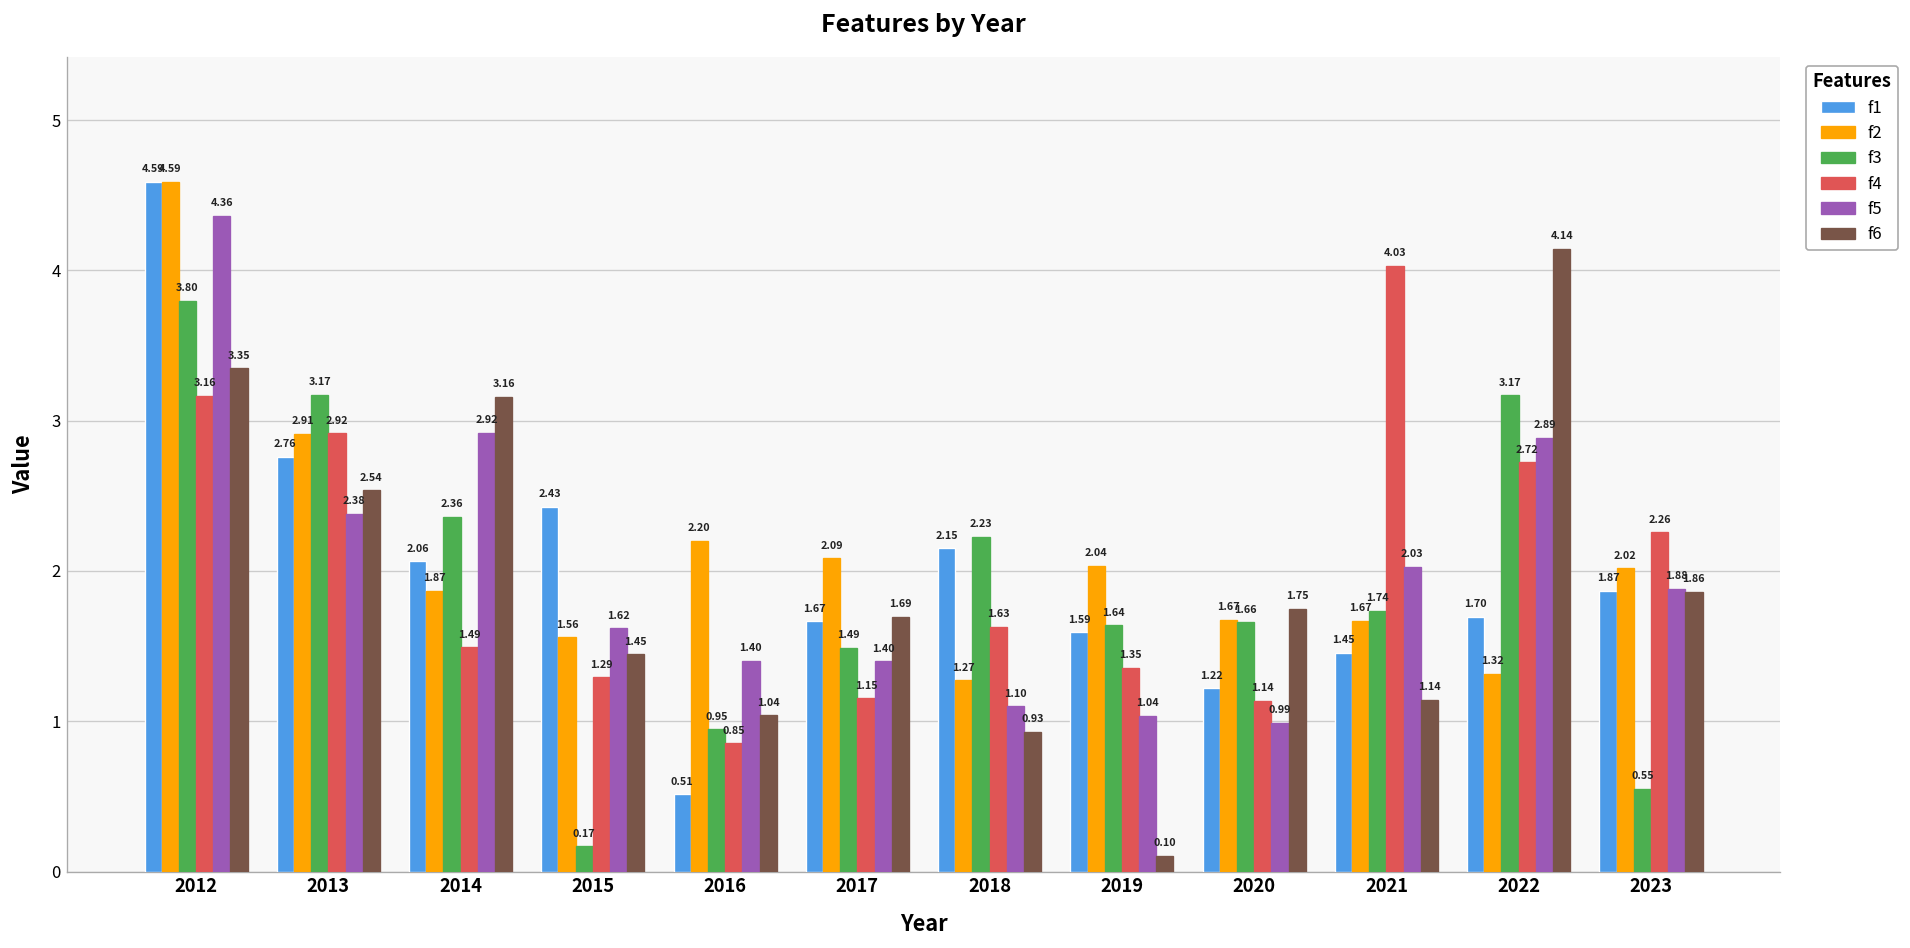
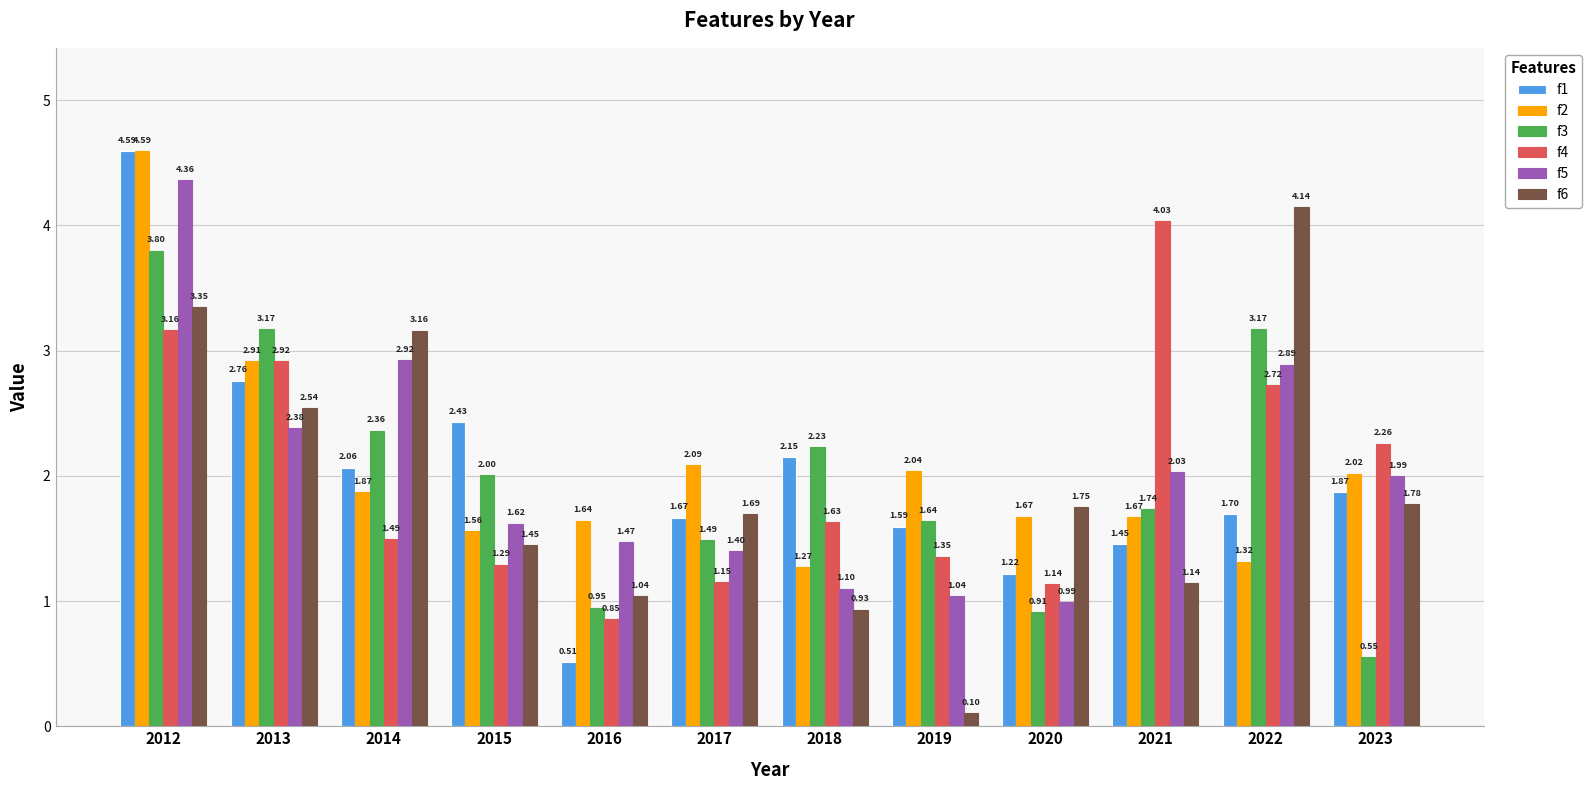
f3, 2015: 0.17 -> 2.00
f2, 2016: 2.20 -> 1.64
f5, 2016: 1.40 -> 1.47
f3, 2020: 1.66 -> 0.91
f5, 2023: 1.88 -> 1.99
f6, 2023: 1.86 -> 1.78
